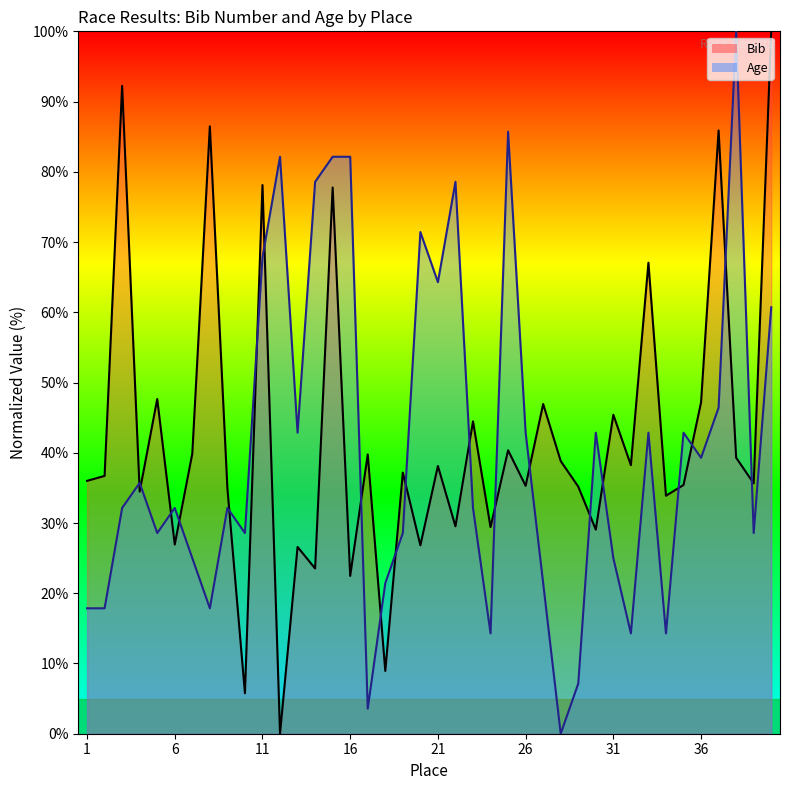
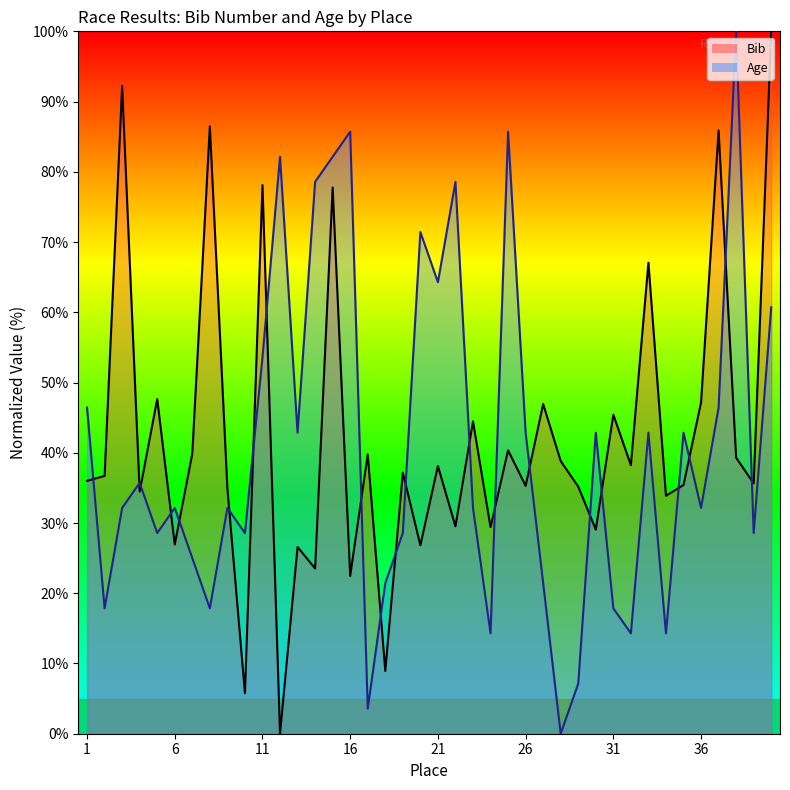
Age, 1: 18% -> 46%
Age, 11: 68% -> 54%
Age, 16: 82% -> 86%
Age, 31: 25% -> 18%
Age, 36: 39% -> 32%
